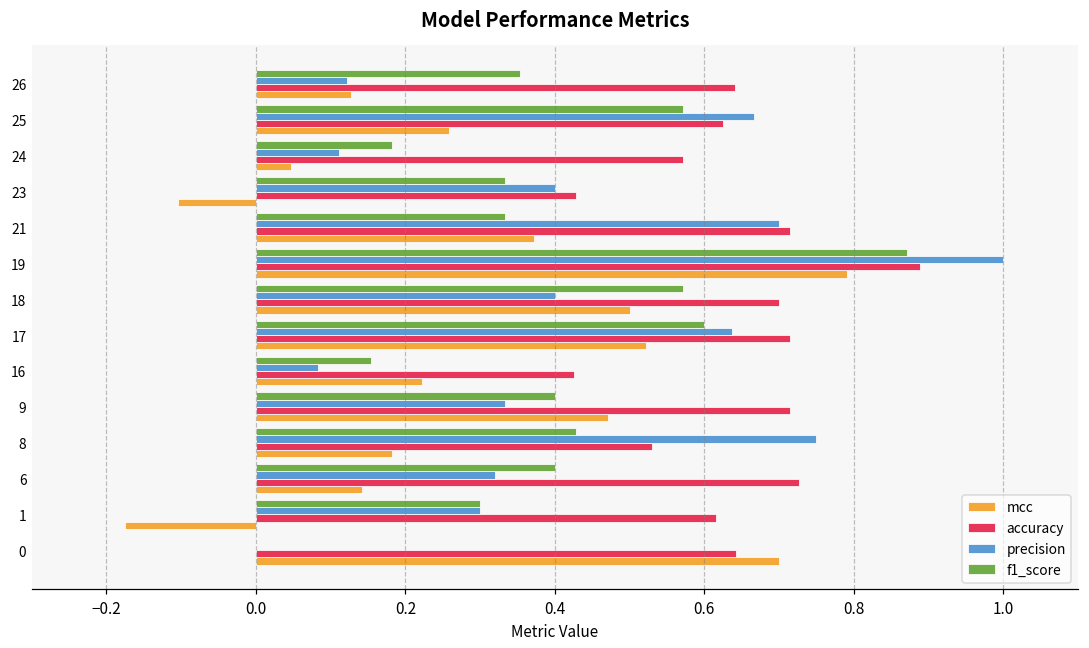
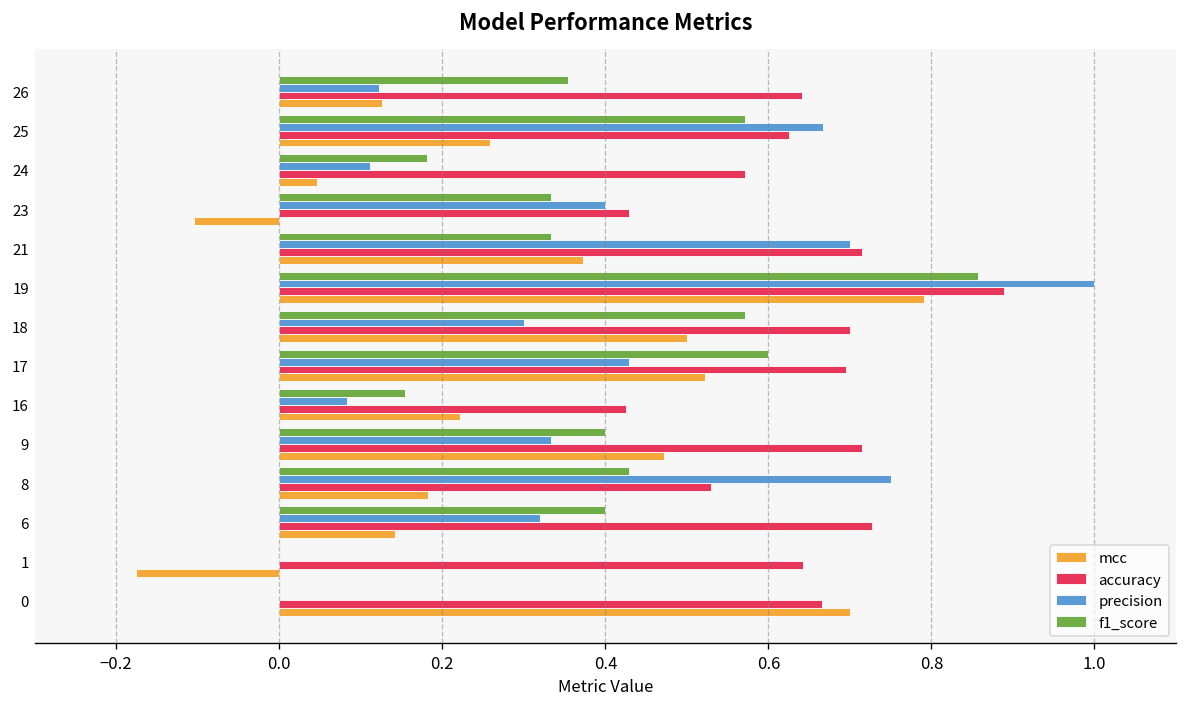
f1_score, 19: 0.87 -> 0.86
precision, 18: 0.4 -> 0.3
precision, 17: 0.64 -> 0.43
accuracy, 17: 0.71 -> 0.70
f1_score, 1: 0.3 -> 0.0
precision, 1: 0.3 -> 0.0
accuracy, 1: 0.62 -> 0.64
accuracy, 0: 0.64 -> 0.67
